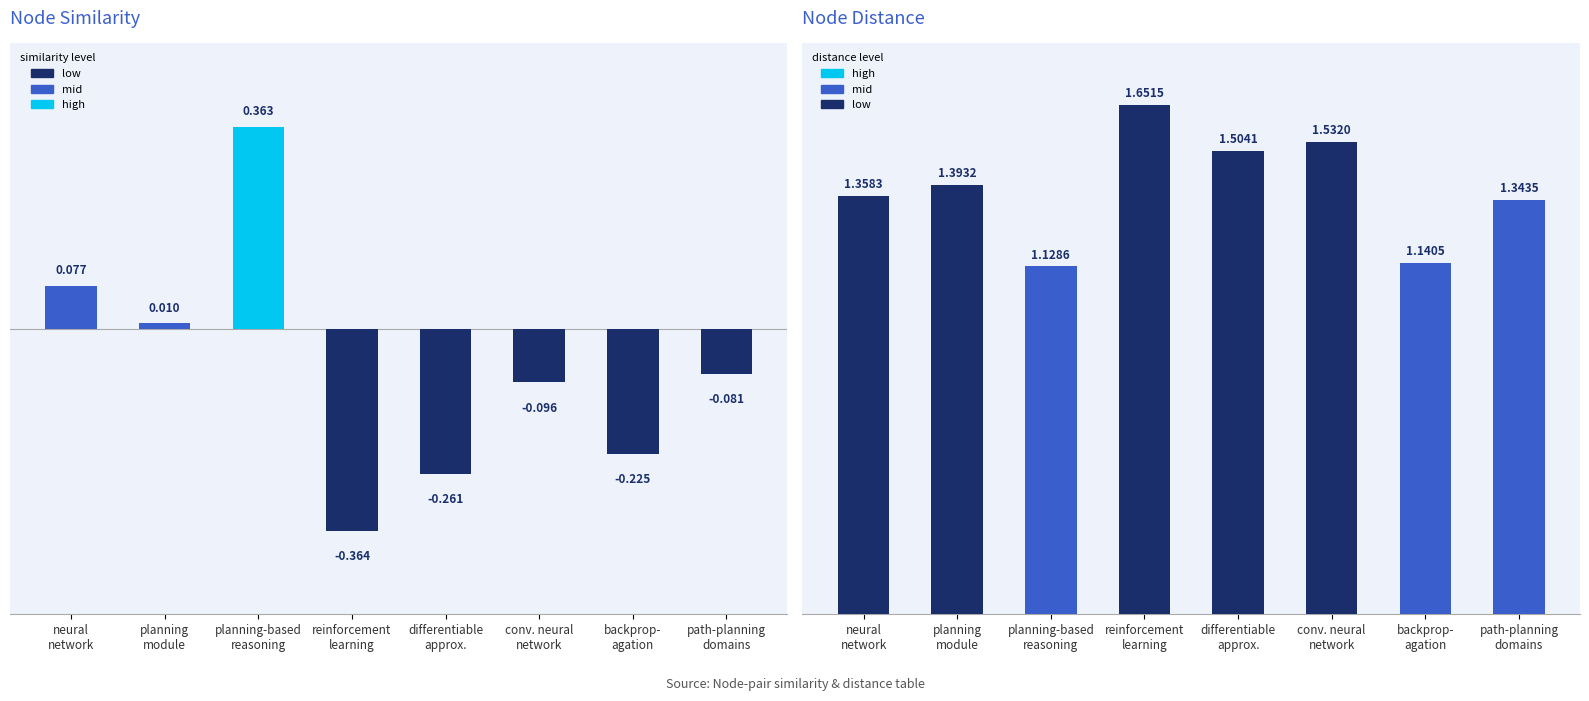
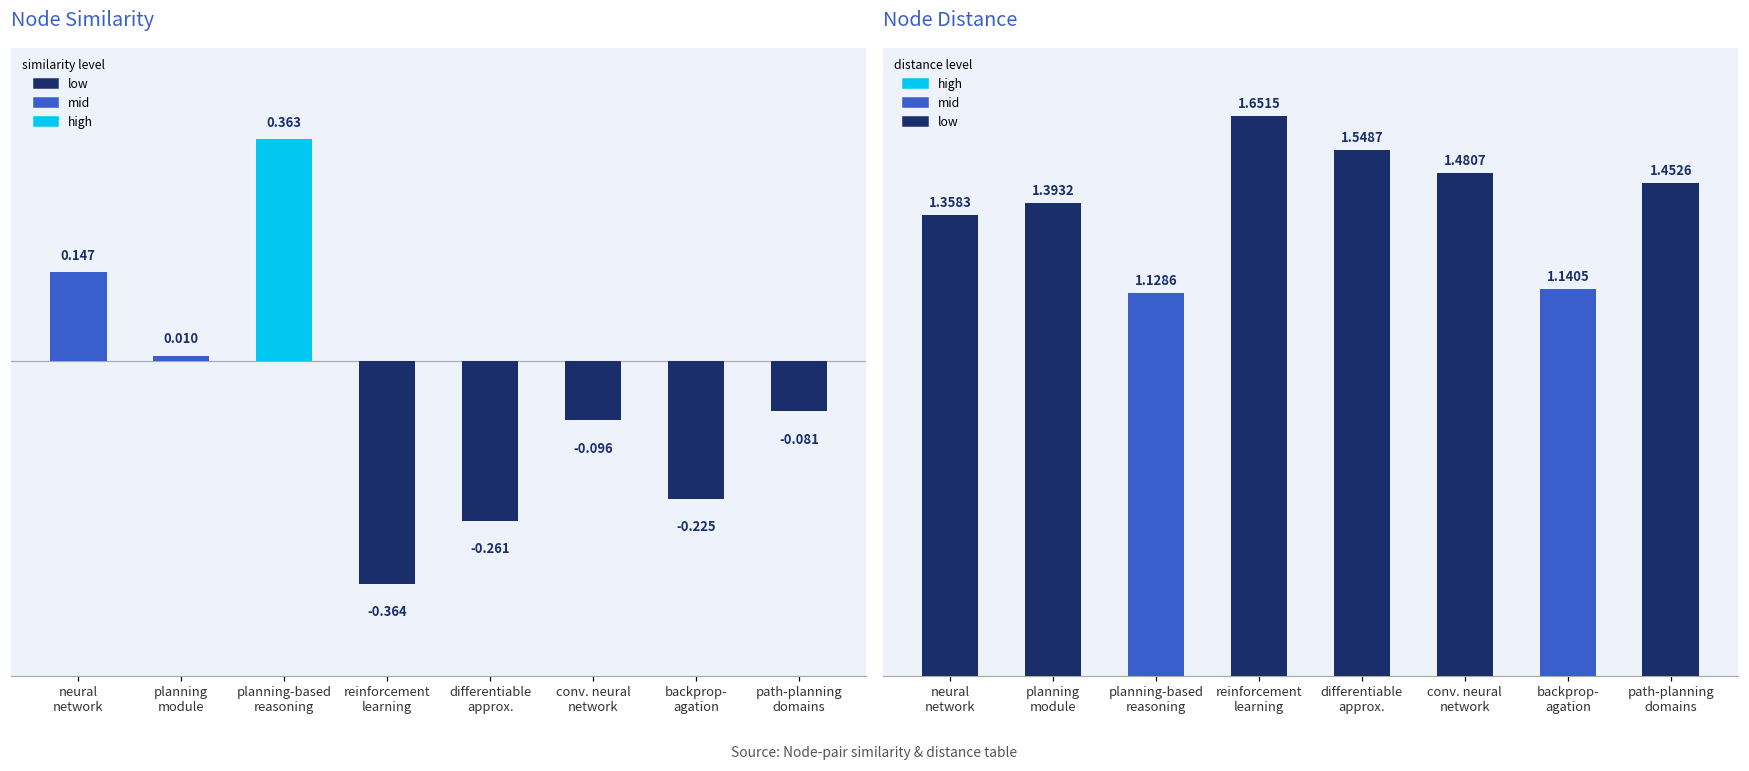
Node Similarity, neural network: 0.077 -> 0.147
Node Distance, differentiable approx.: 1.5041 -> 1.5487
Node Distance, conv. neural network: 1.5320 -> 1.4807
Node Distance, path-planning domains: 1.3435 -> 1.4526
